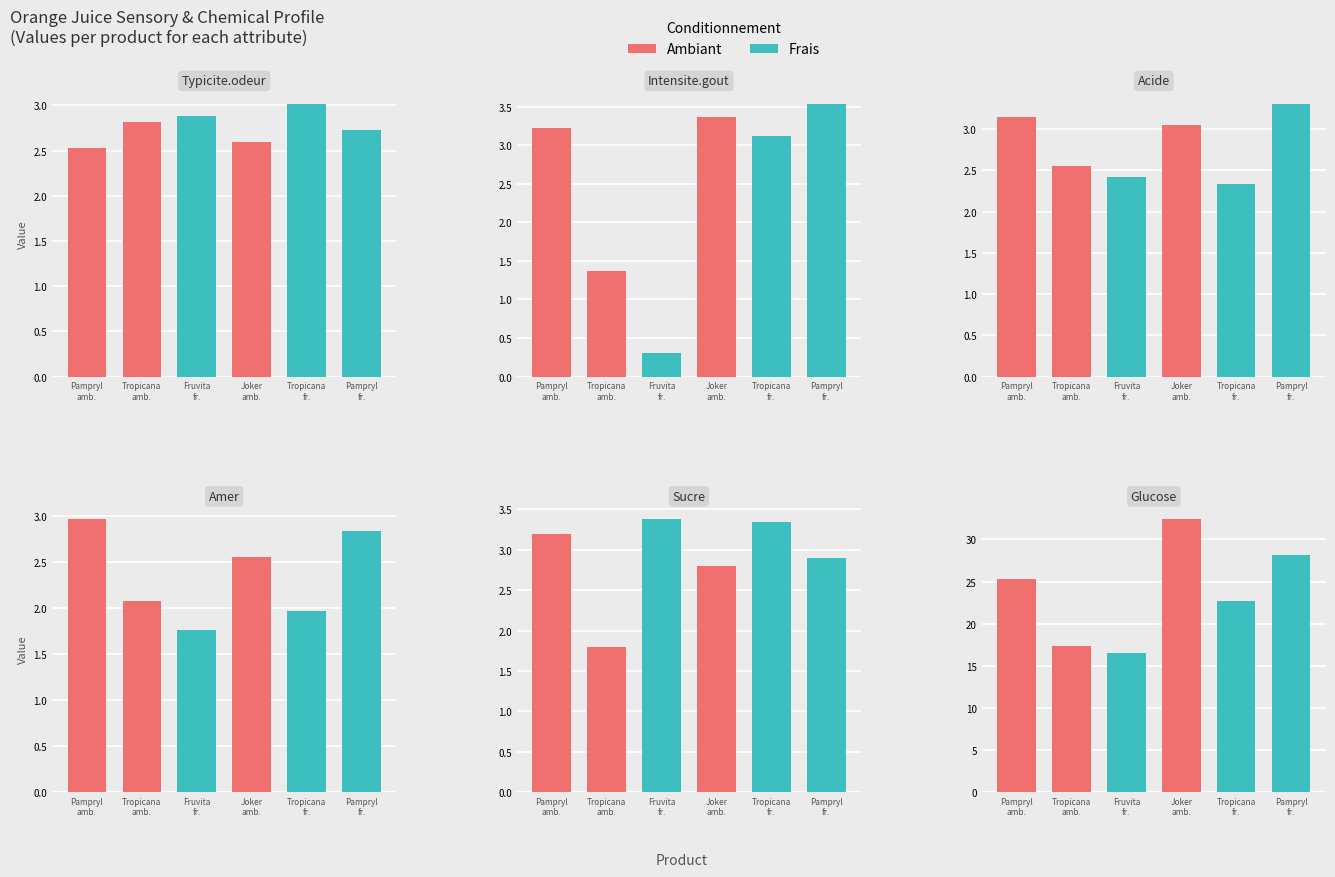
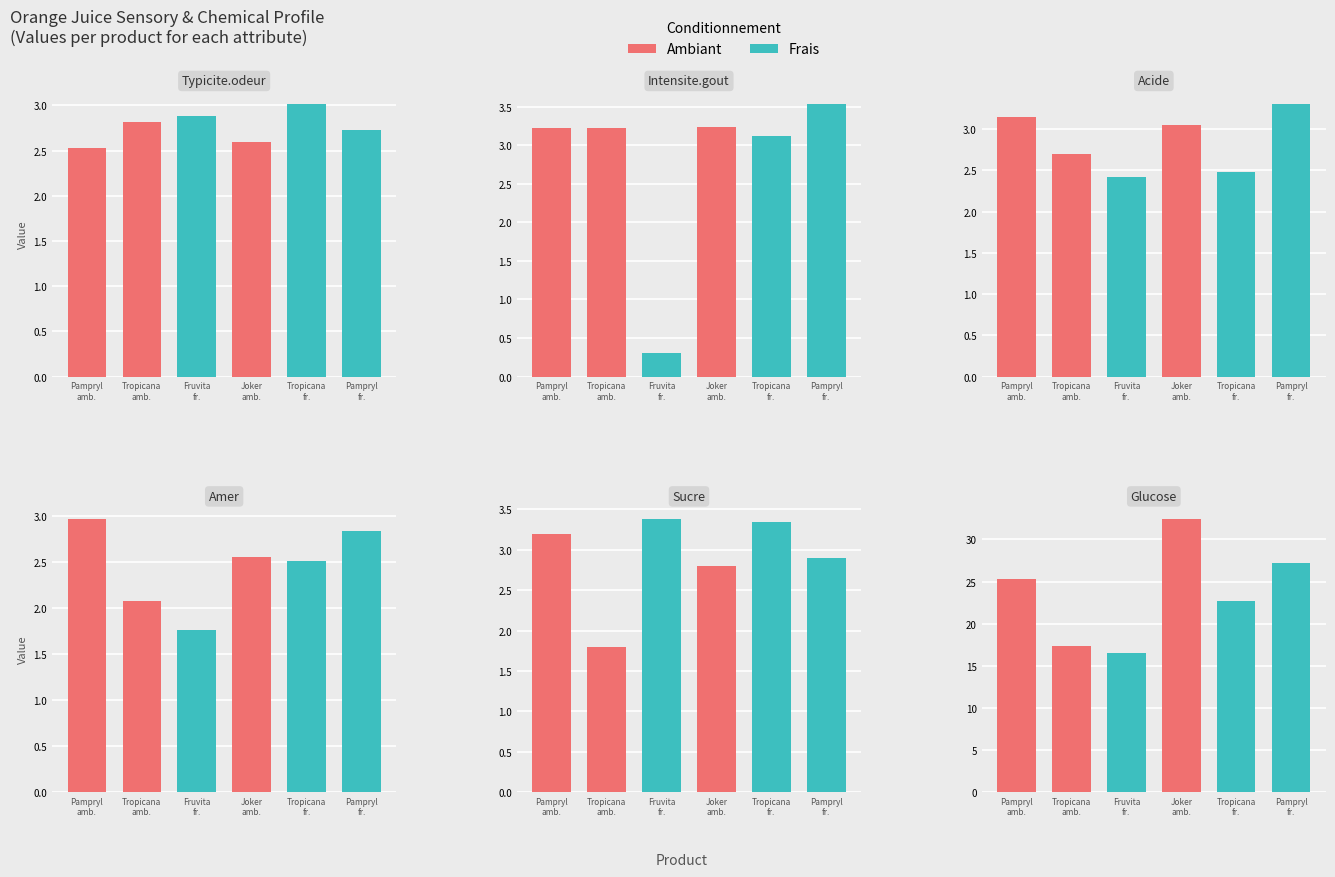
Intensite.gout, Tropicana amb.: 1.4 -> 3.2
Intensite.gout, Joker amb.: 3.4 -> 3.2
Acide, Tropicana amb.: 2.6 -> 2.7
Acide, Tropicana fr.: 2.3 -> 2.5
Amer, Tropicana fr.: 2.0 -> 2.5
Glucose, Pampryl fr.: 28 -> 27
